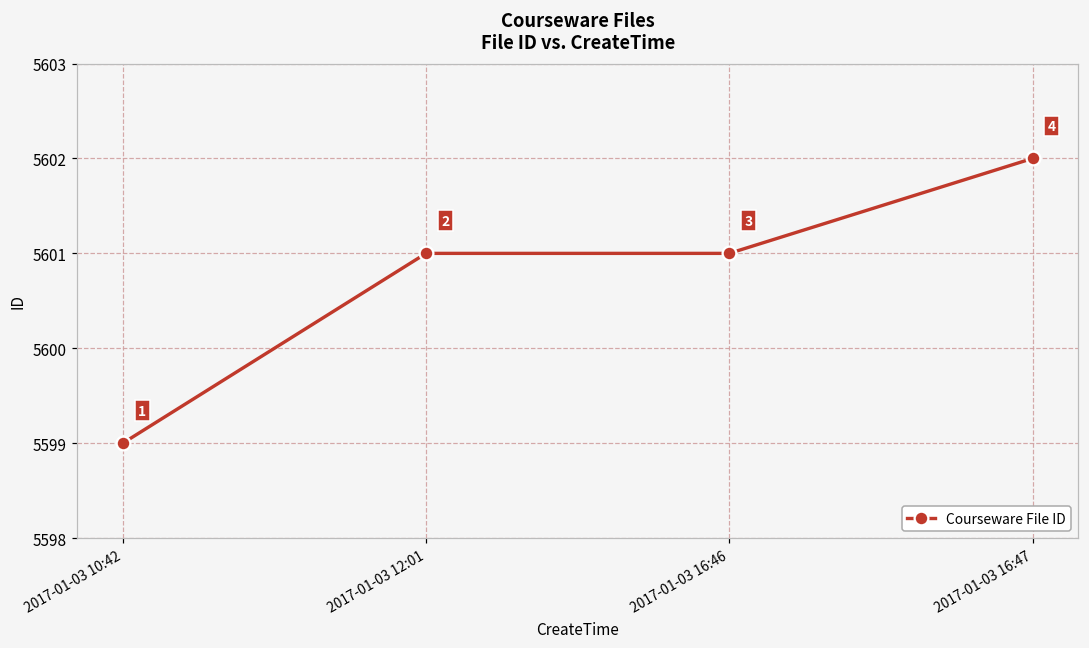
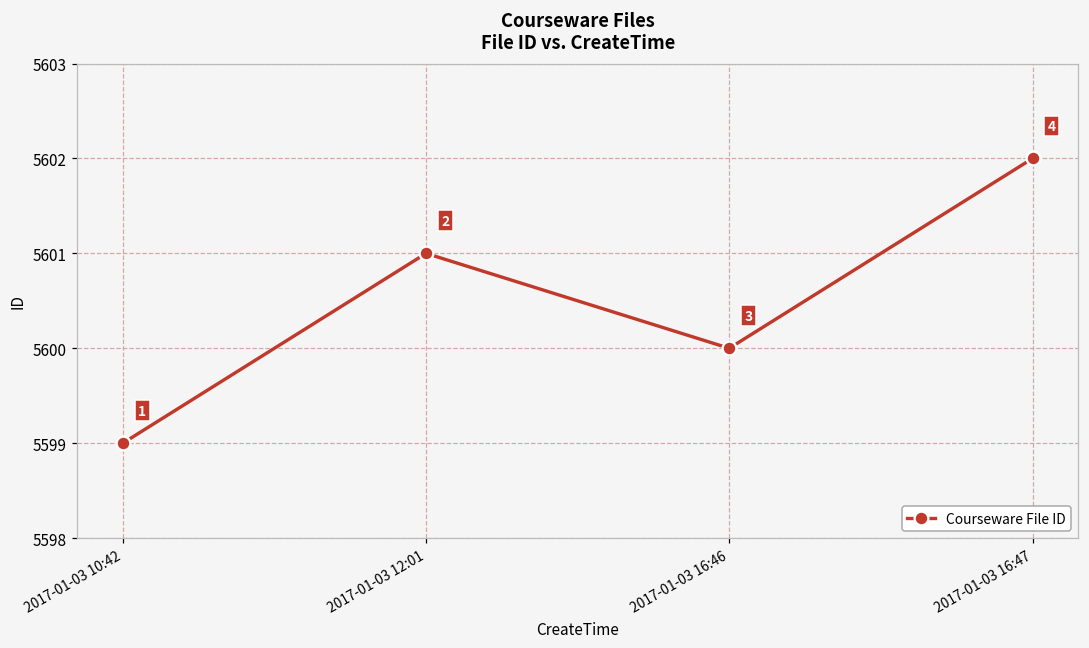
2017-01-03 16:46: 5601 -> 5600
